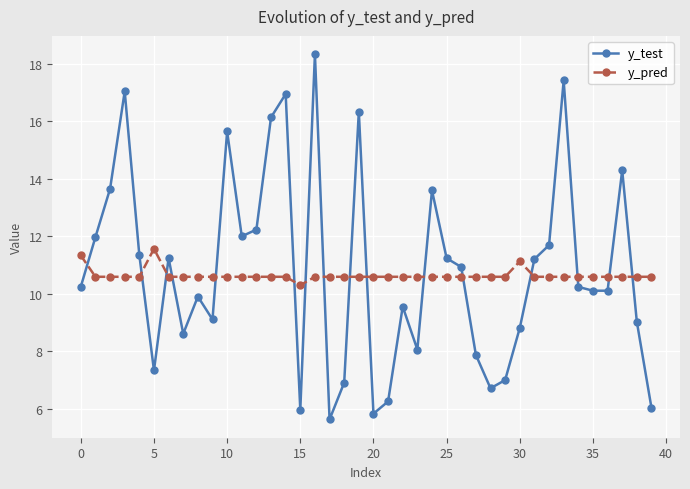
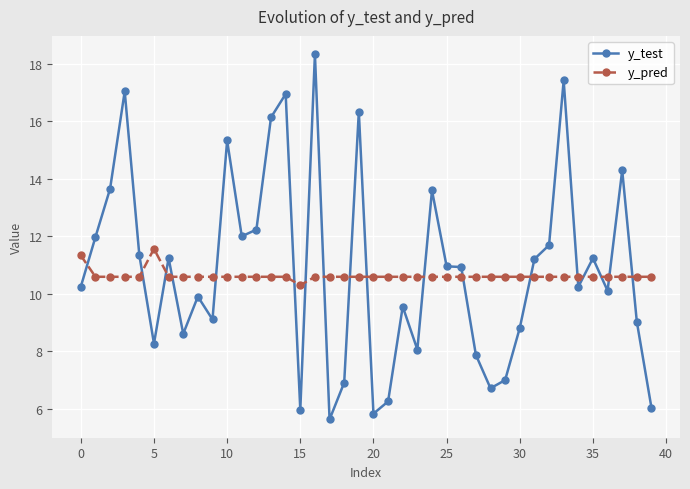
y_test, 5: 7.3 -> 8.3
y_test, 10: 15.6 -> 15.3
y_test, 25: 11.2 -> 11.0
y_pred, 30: 11.1 -> 10.6
y_test, 35: 10.1 -> 11.2
